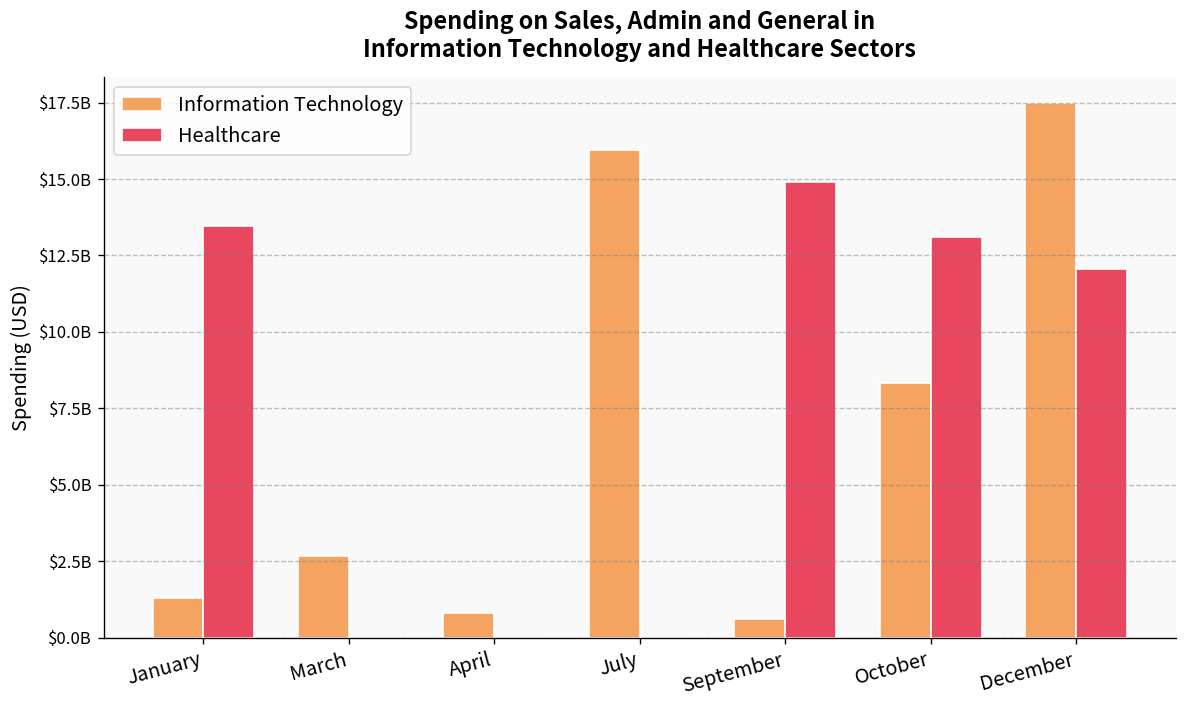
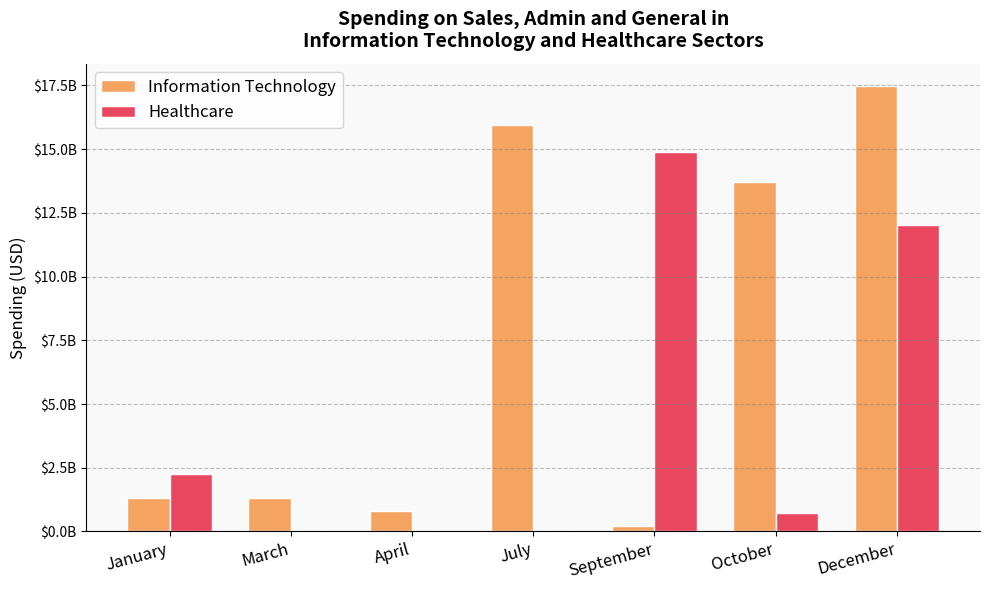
Healthcare, January: $13400000000 -> $2300000000
Information Technology, March: $2700000000 -> $1300000000
Information Technology, September: $600000000 -> $200000000
Information Technology, October: $8300000000 -> $13700000000
Healthcare, October: $13100000000 -> $700000000
